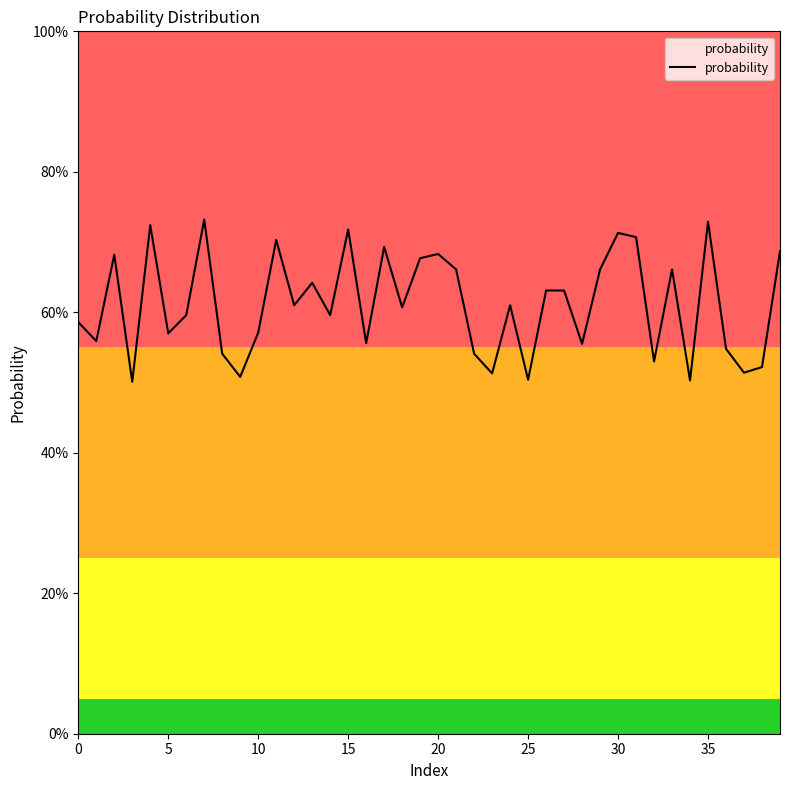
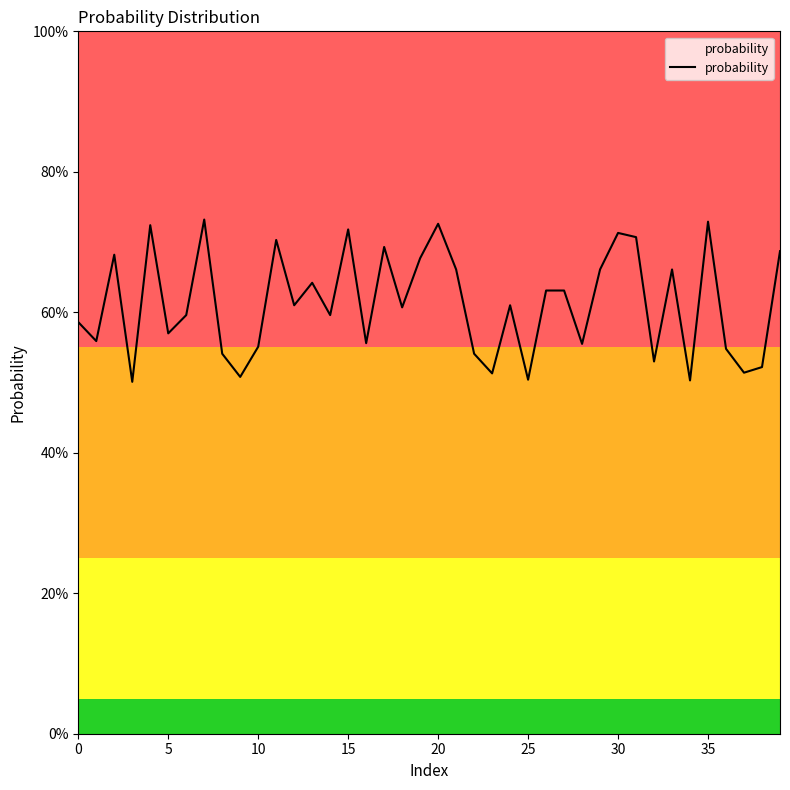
10: 57% -> 55%
20: 68% -> 73%
